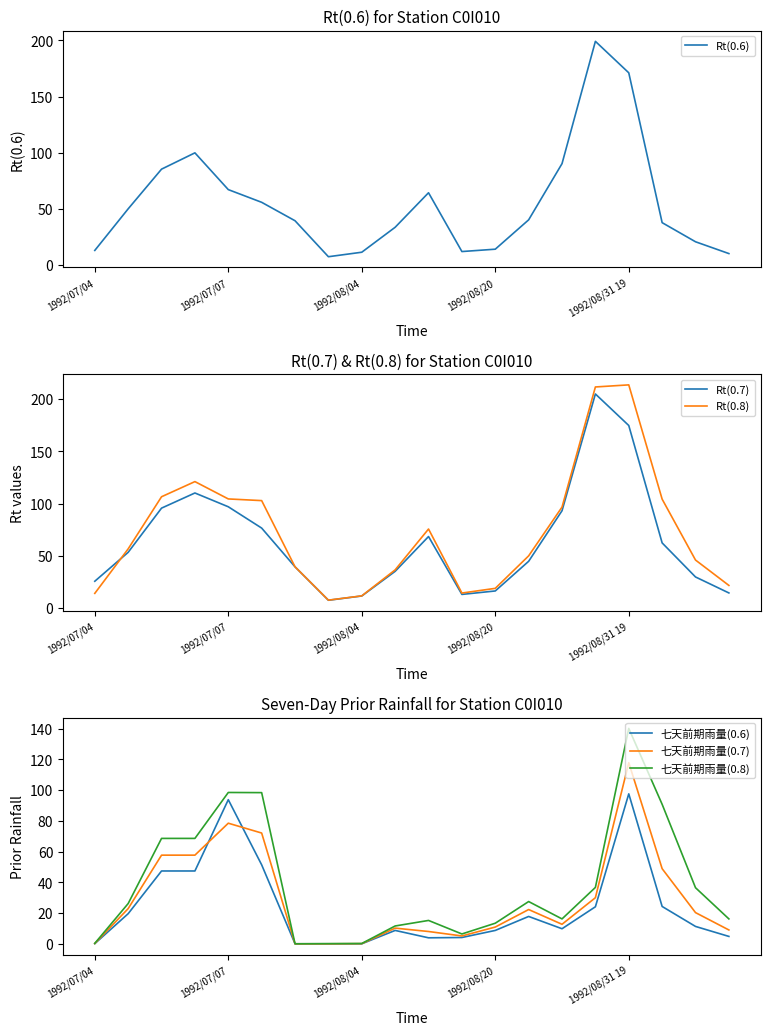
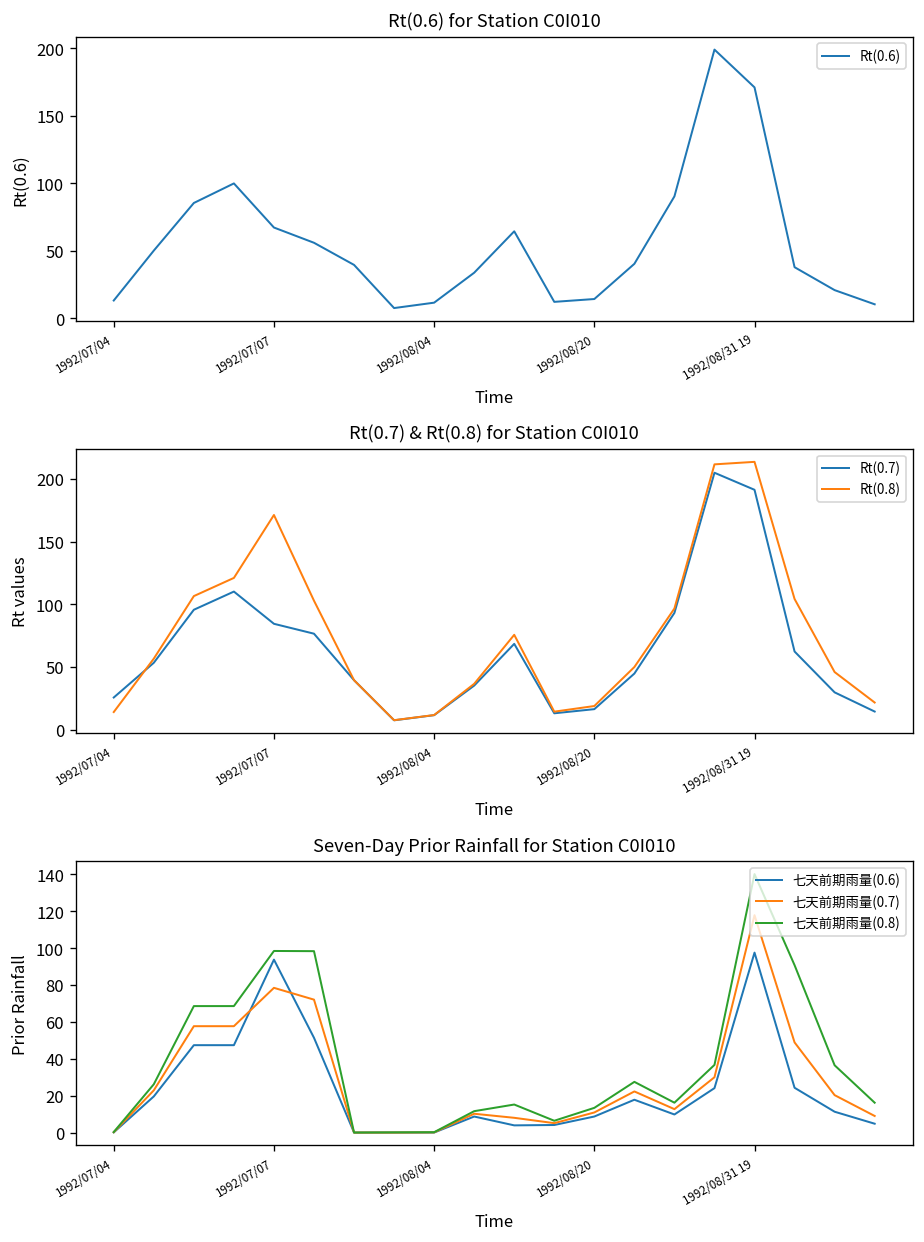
Rt(0.7) & Rt(0.8) for Station C0I010, Rt(0.7), 1992/07/07: 97 -> 85
Rt(0.7) & Rt(0.8) for Station C0I010, Rt(0.8), 1992/07/07: 105 -> 171
Rt(0.7) & Rt(0.8) for Station C0I010, Rt(0.7), 1992/08/31 19: 175 -> 191
